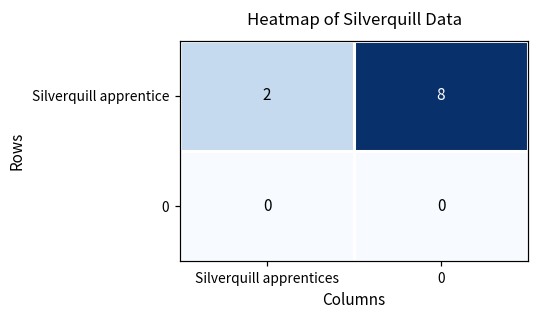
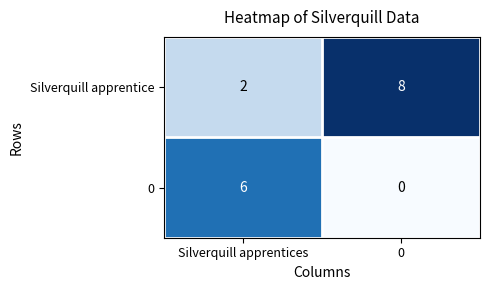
0, Silverquill apprentices: 0 -> 6
